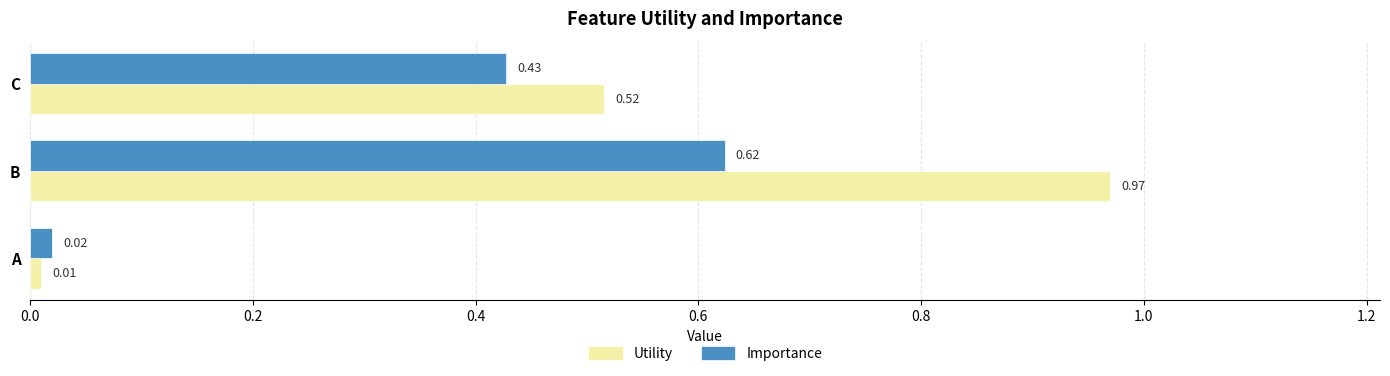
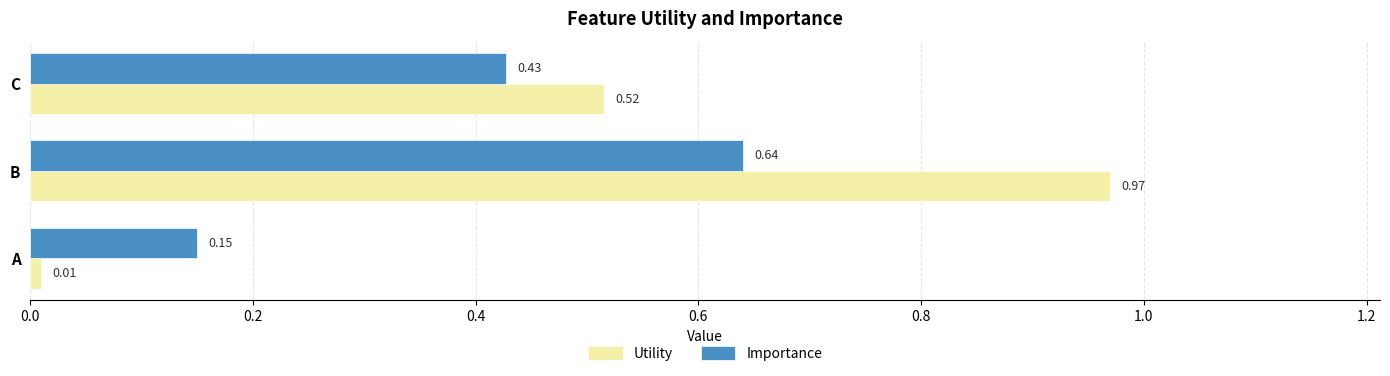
Importance, B: 0.62 -> 0.64
Importance, A: 0.02 -> 0.15
